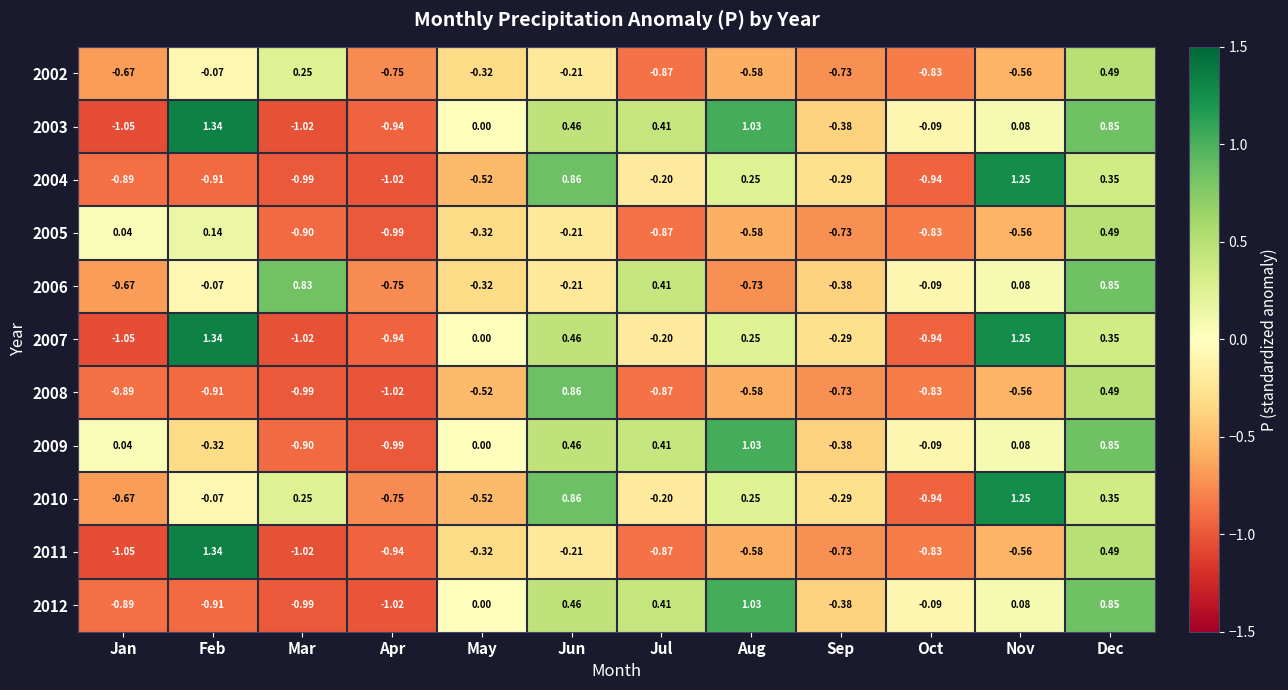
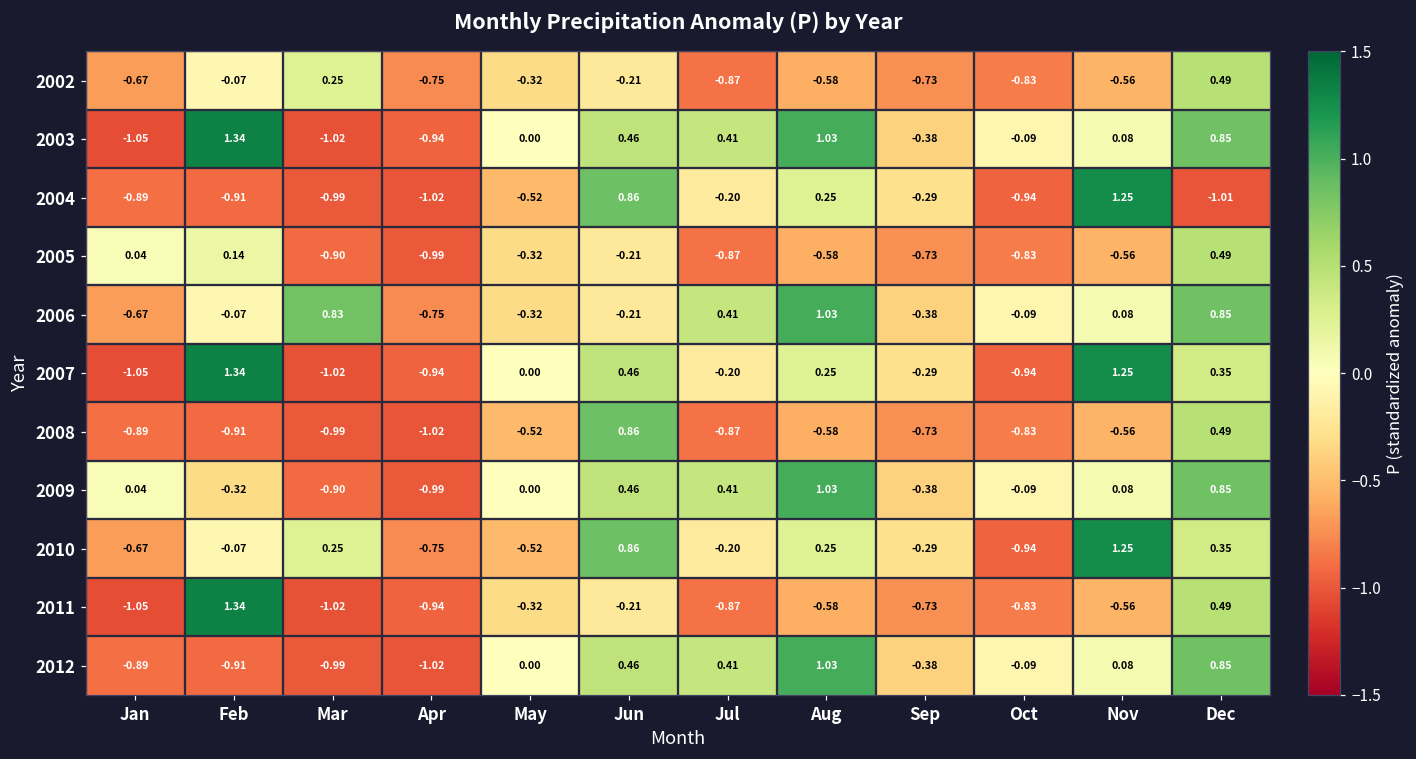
2004, Dec: 0.35 -> -1.01
2006, Aug: -0.73 -> 1.03
